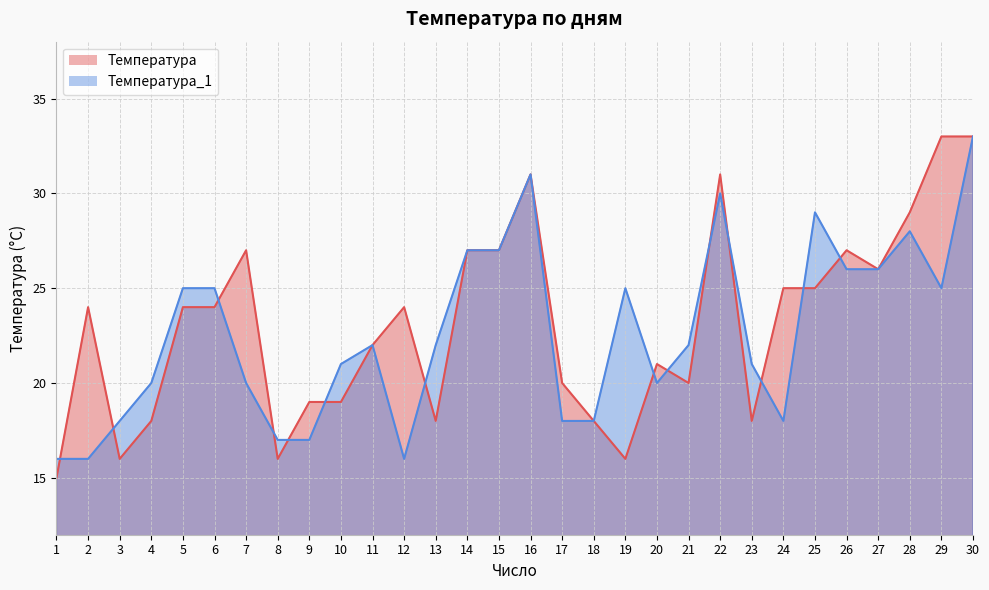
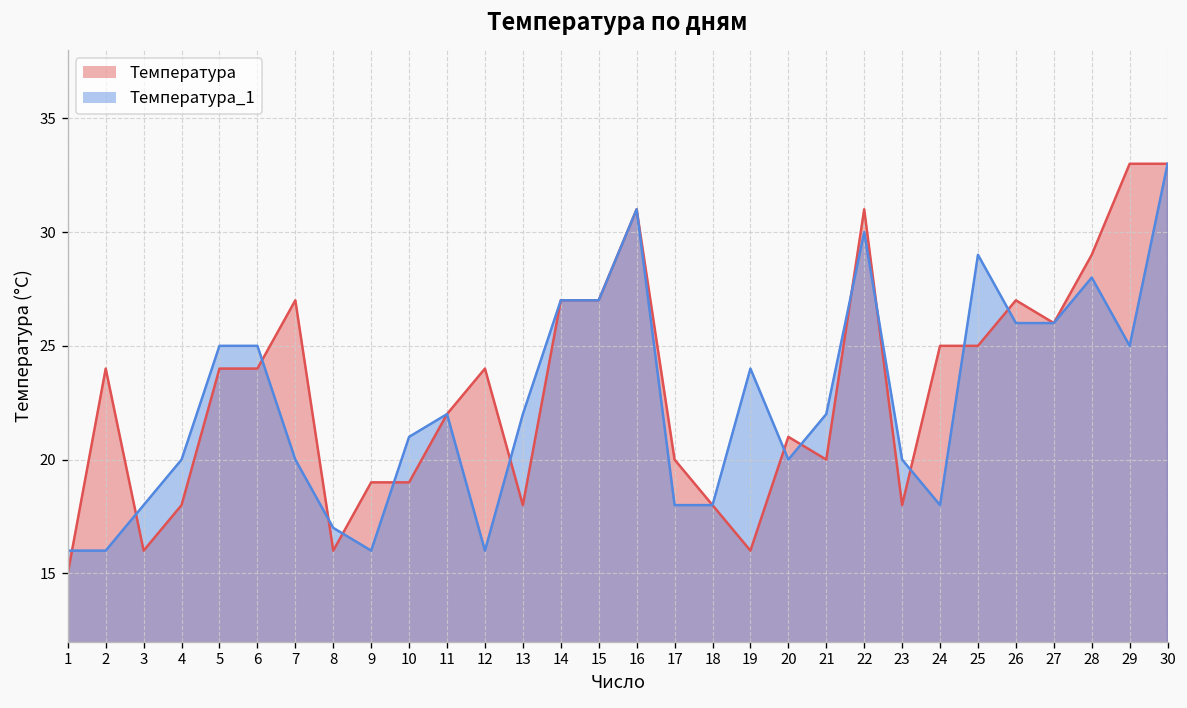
Температура_1, 9: 17 -> 16
Температура_1, 19: 25 -> 24
Температура_1, 23: 21 -> 20
